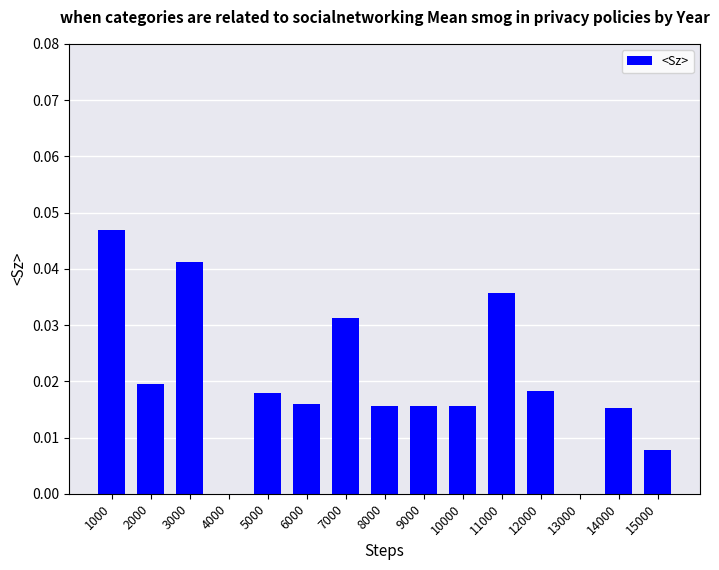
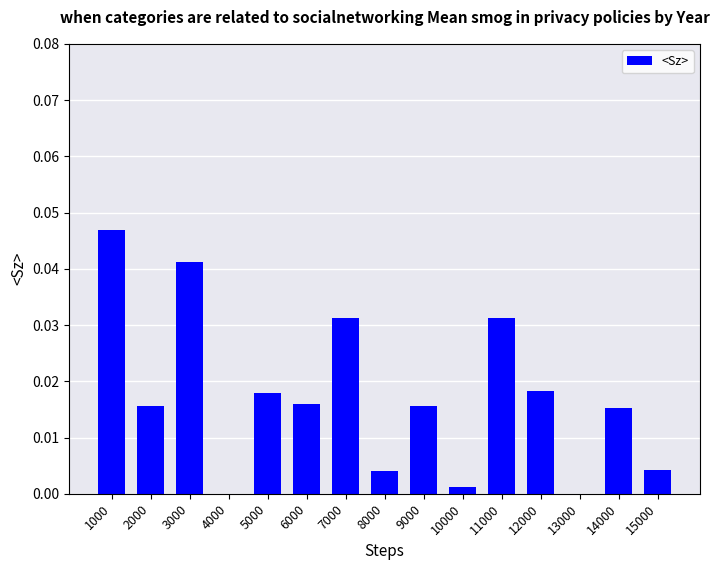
2000: 0.020 -> 0.016
8000: 0.016 -> 0.004
10000: 0.016 -> 0.001
11000: 0.036 -> 0.031
15000: 0.008 -> 0.004
